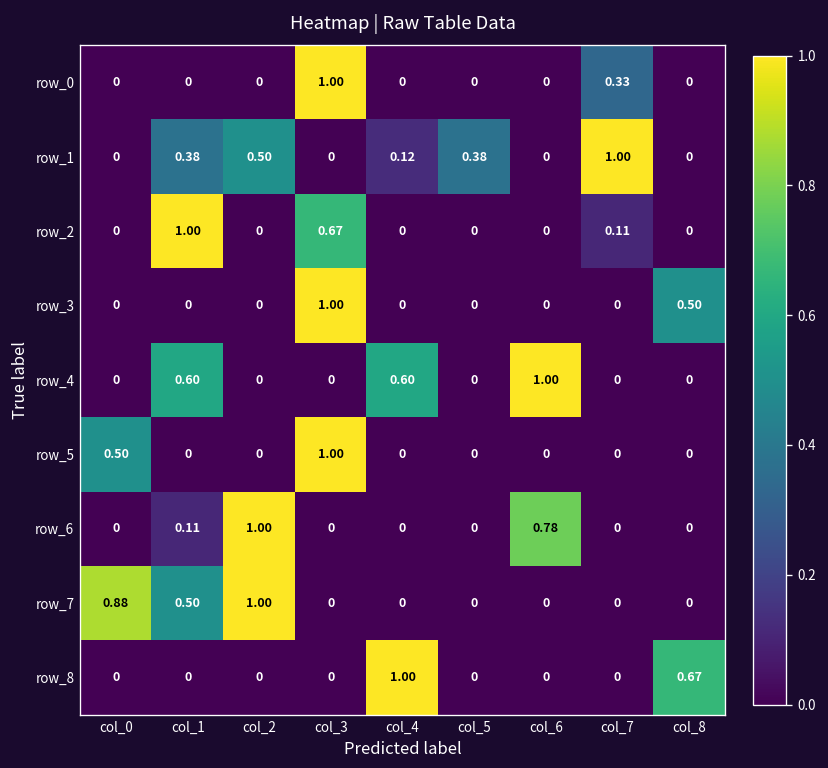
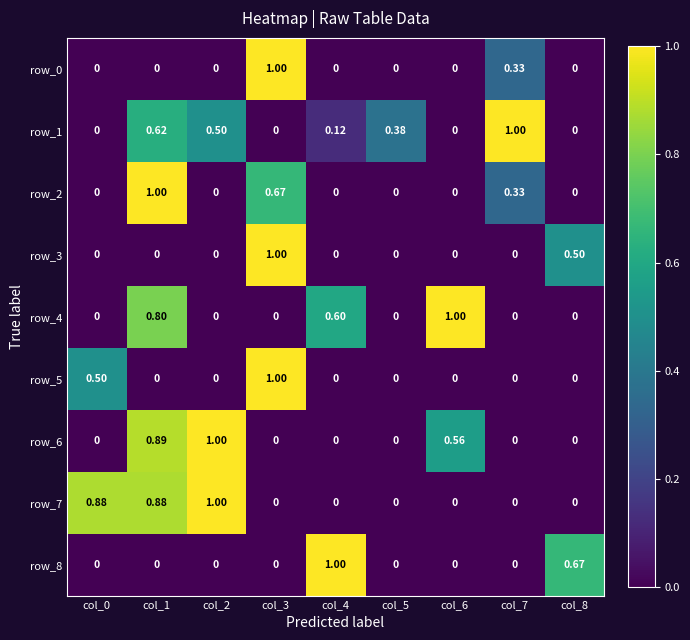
row_1, col_1: 0.38 -> 0.62
row_2, col_7: 0.11 -> 0.33
row_4, col_1: 0.60 -> 0.80
row_6, col_1: 0.11 -> 0.89
row_6, col_6: 0.78 -> 0.56
row_7, col_1: 0.50 -> 0.88
